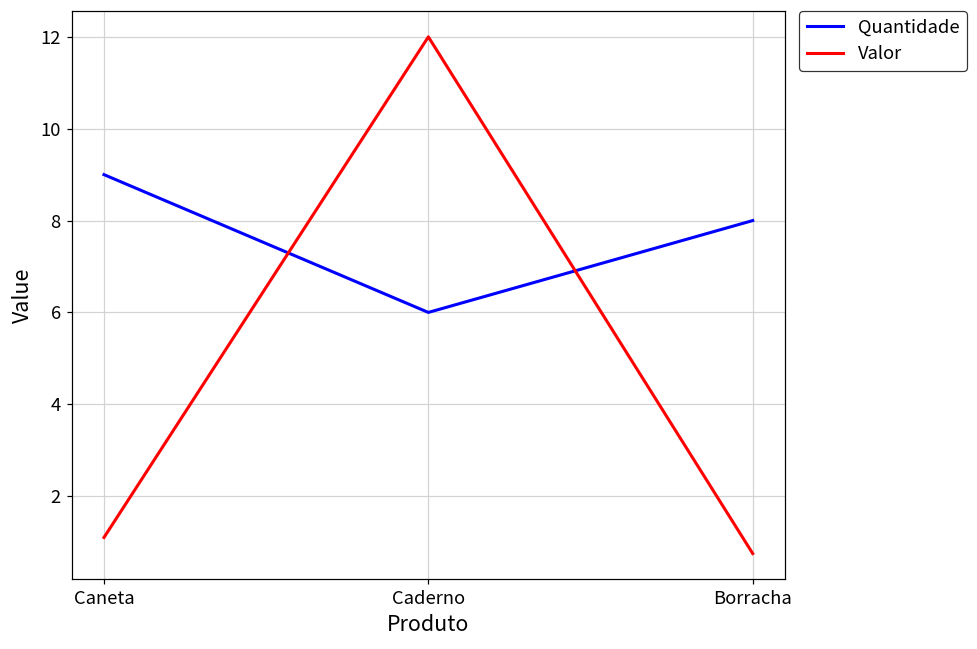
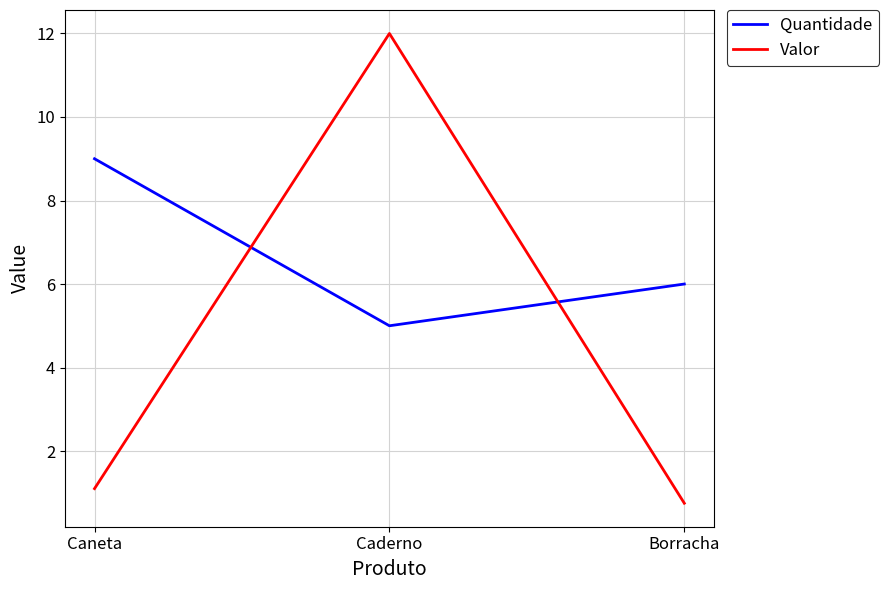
Quantidade, Caderno: 6 -> 5
Quantidade, Borracha: 8 -> 6
